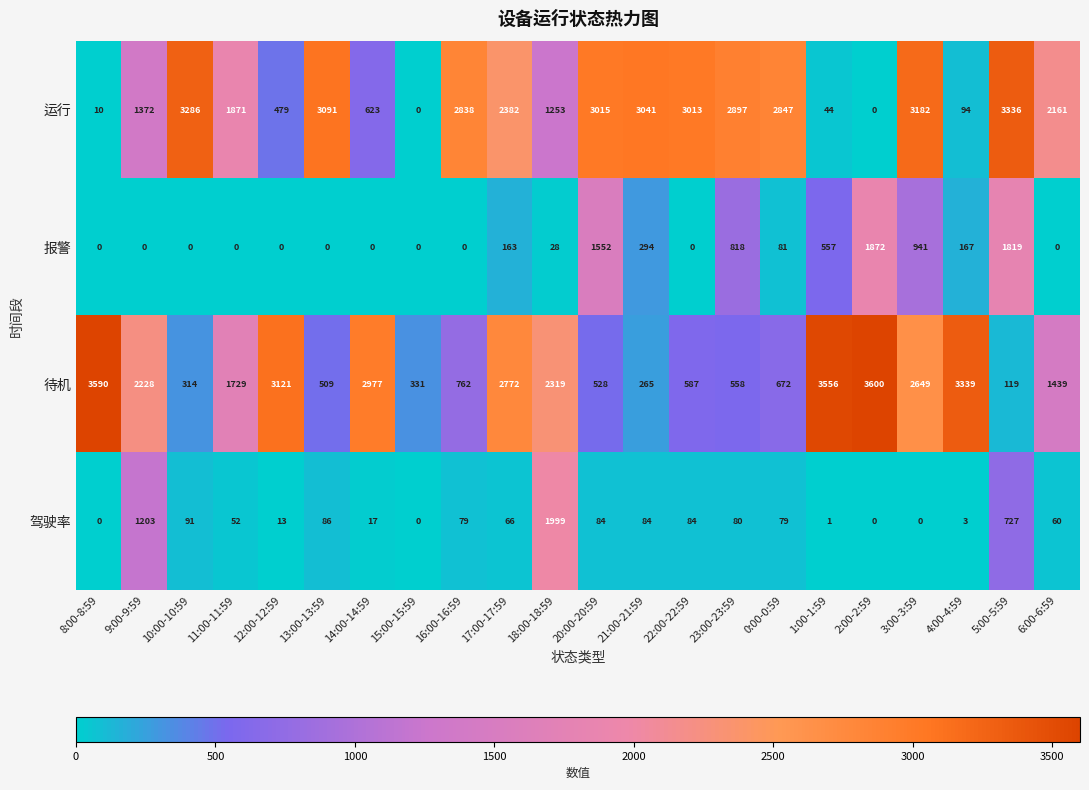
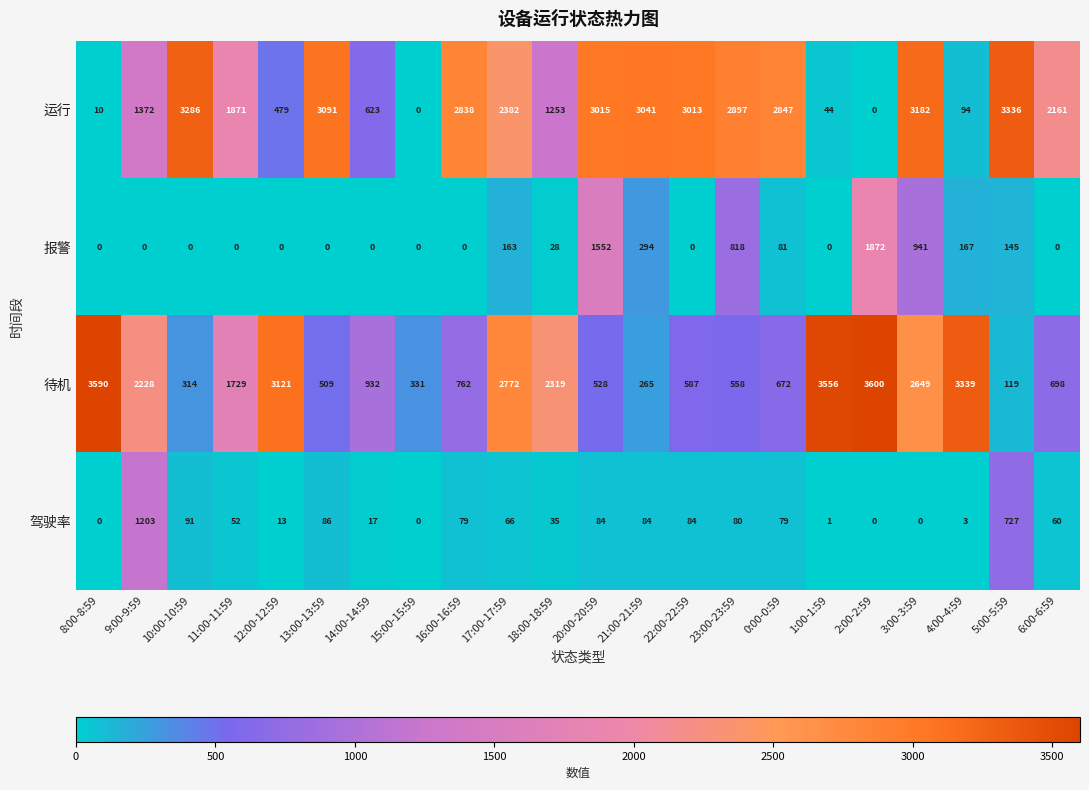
报警, 1:00-1:59: 557 -> 0
报警, 5:00-5:59: 1819 -> 145
待机, 14:00-14:59: 2977 -> 932
待机, 6:00-6:59: 1439 -> 698
驾驶率, 18:00-18:59: 1999 -> 35
